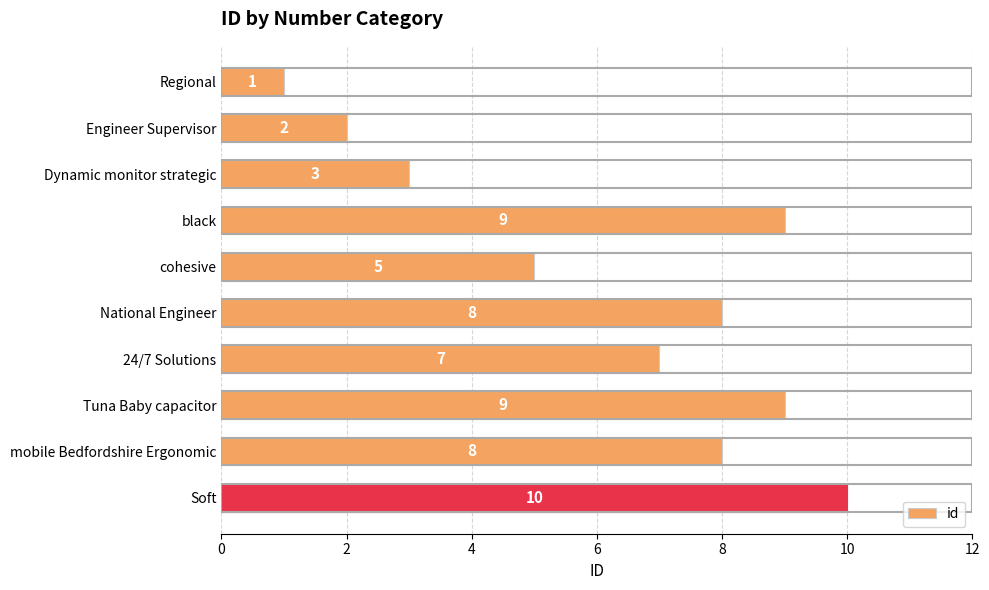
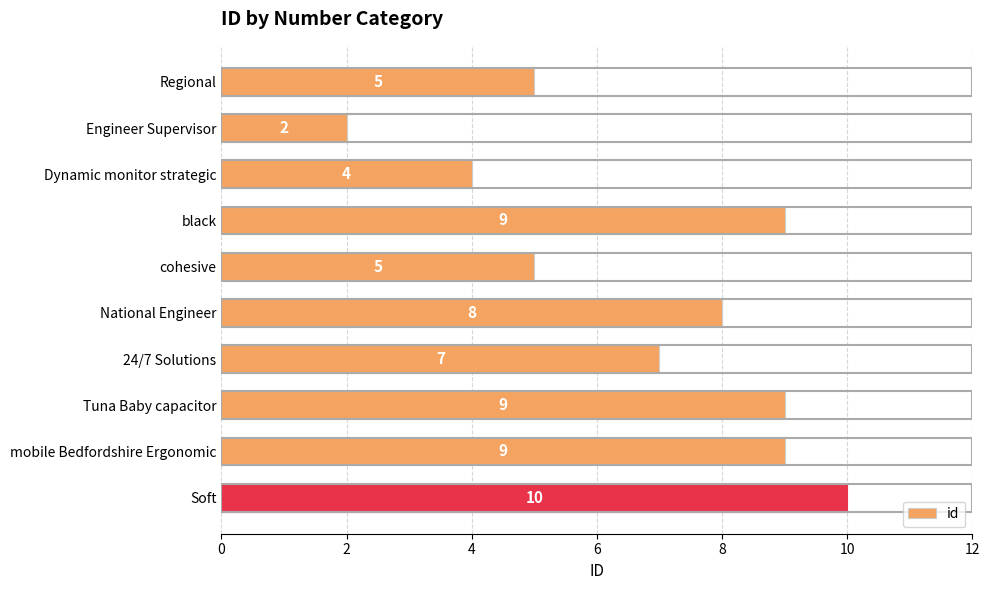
Regional: 1 -> 5
Dynamic monitor strategic: 3 -> 4
mobile Bedfordshire Ergonomic: 8 -> 9
